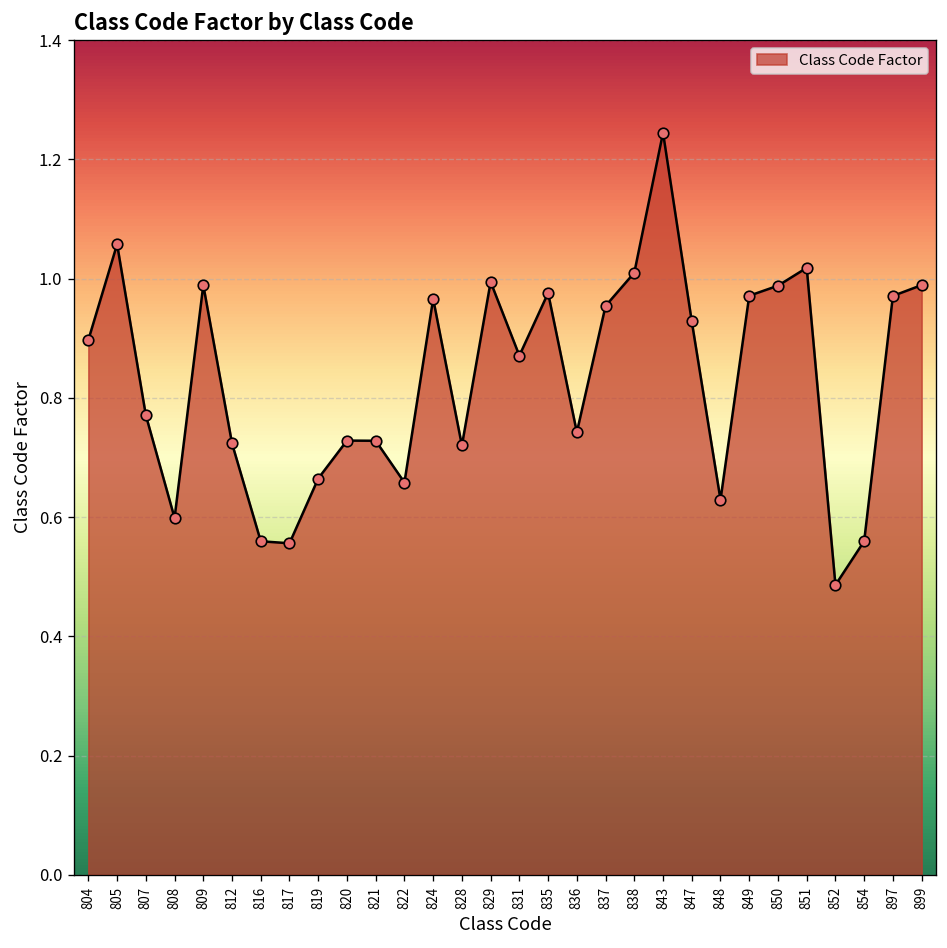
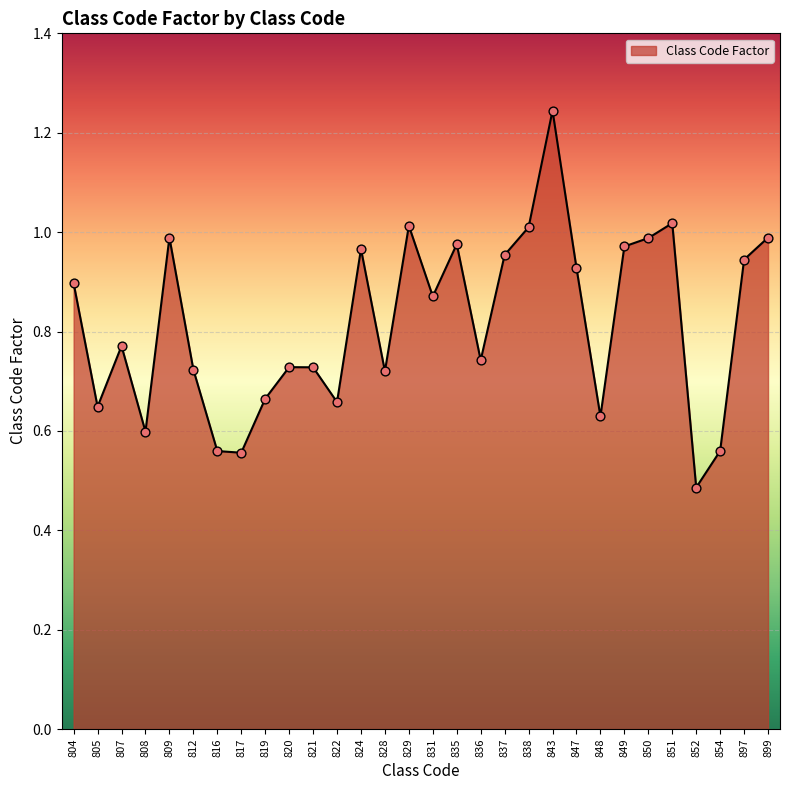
805: 1.06 -> 0.65
829: 0.99 -> 1.01
897: 0.97 -> 0.94
